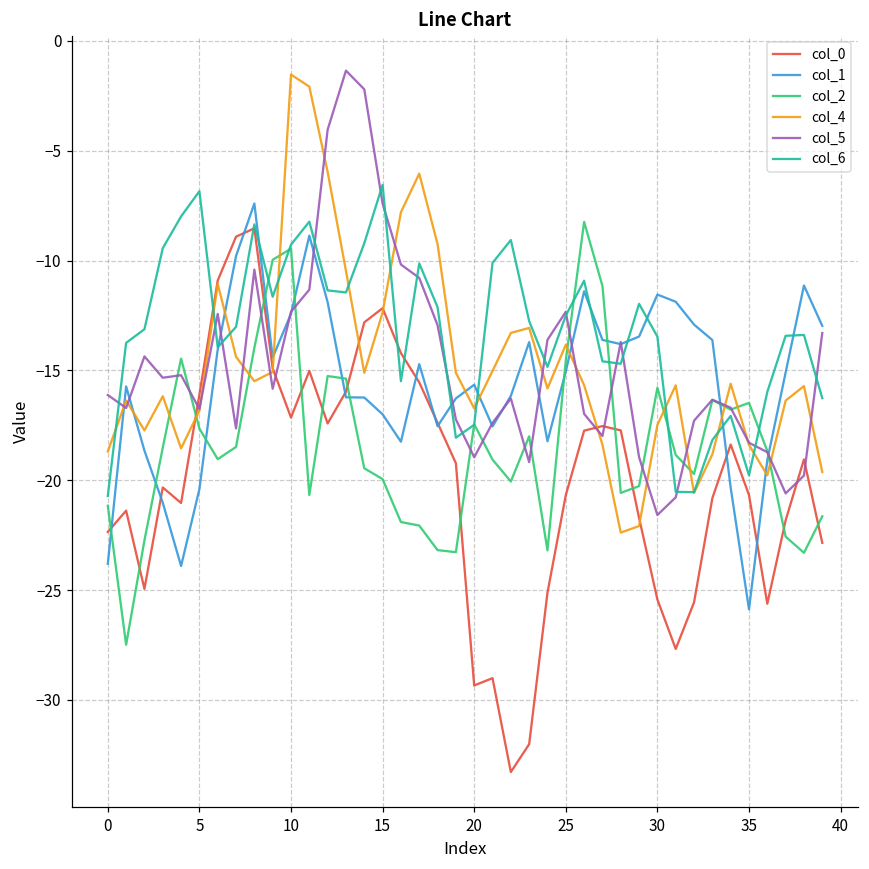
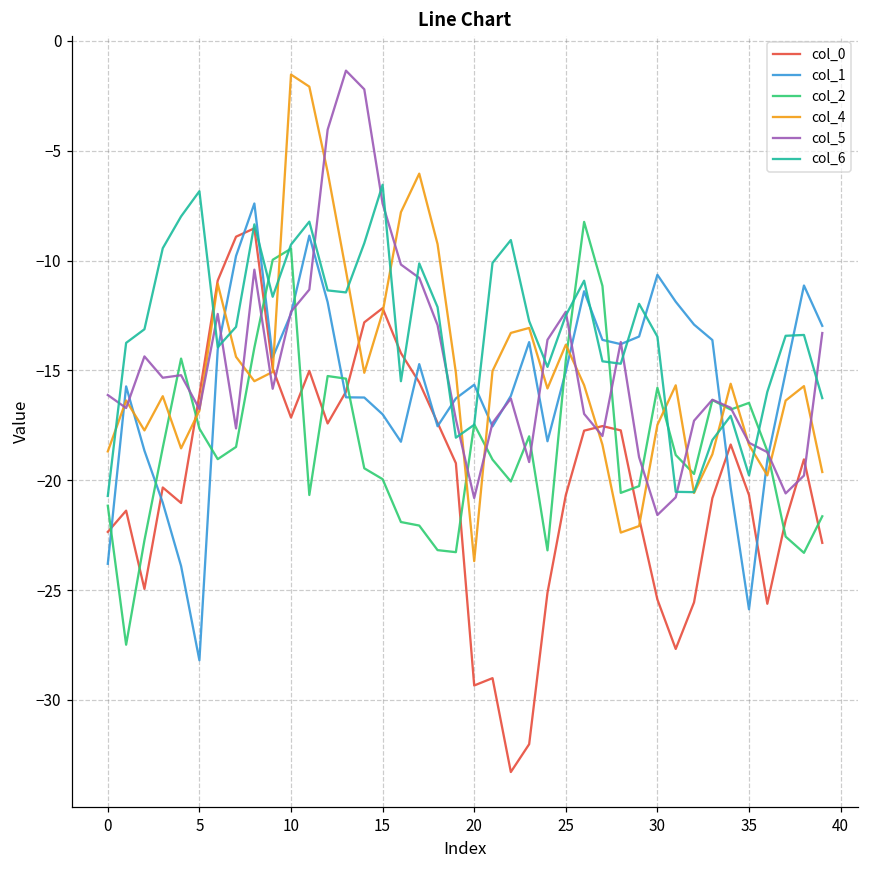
col_1, 5: -20.4 -> -28.2
col_4, 20: -16.7 -> -23.7
col_5, 20: -19.0 -> -20.8
col_1, 30: -11.5 -> -10.6
